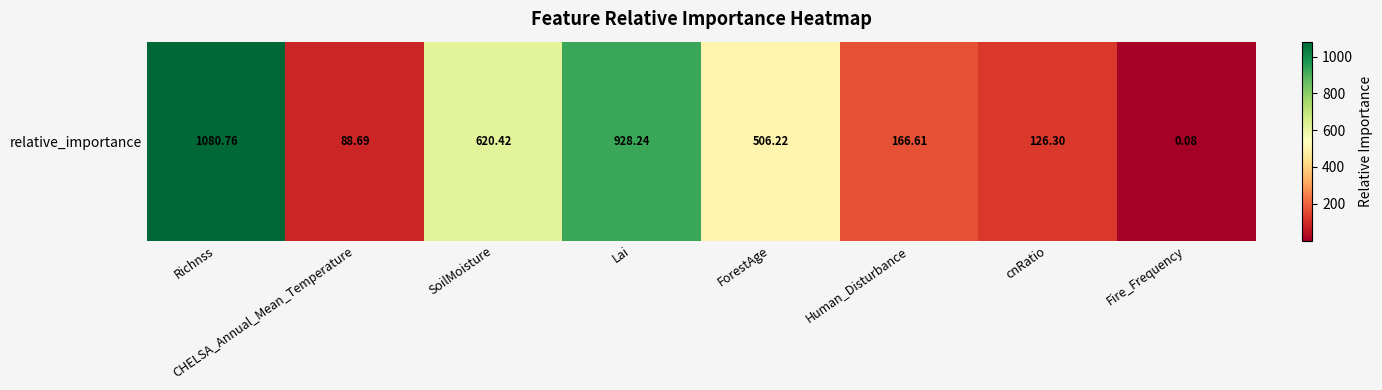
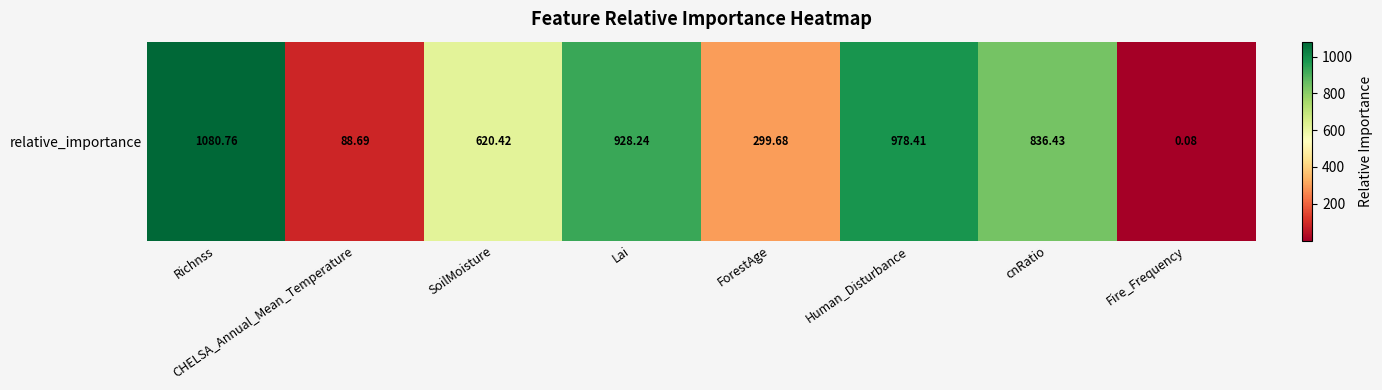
relative_importance, ForestAge: 506.22 -> 299.68
relative_importance, Human_Disturbance: 166.61 -> 978.41
relative_importance, cnRatio: 126.30 -> 836.43
